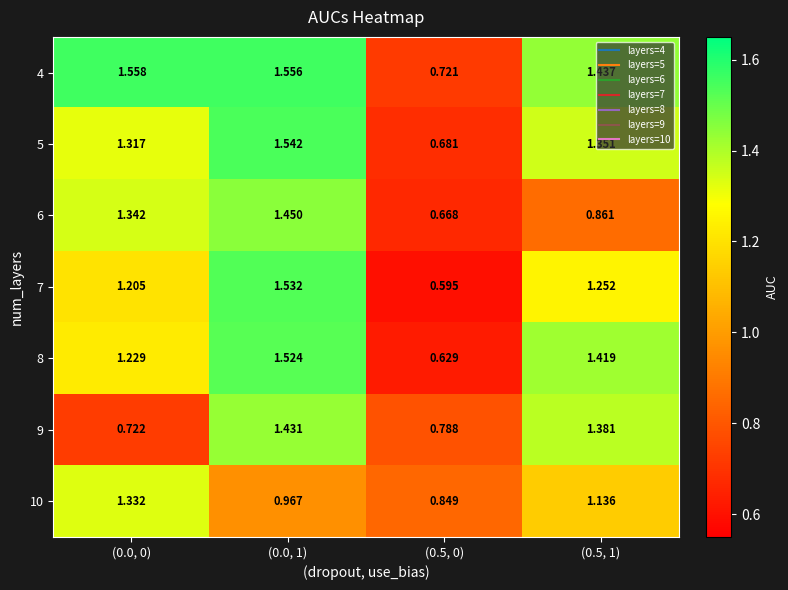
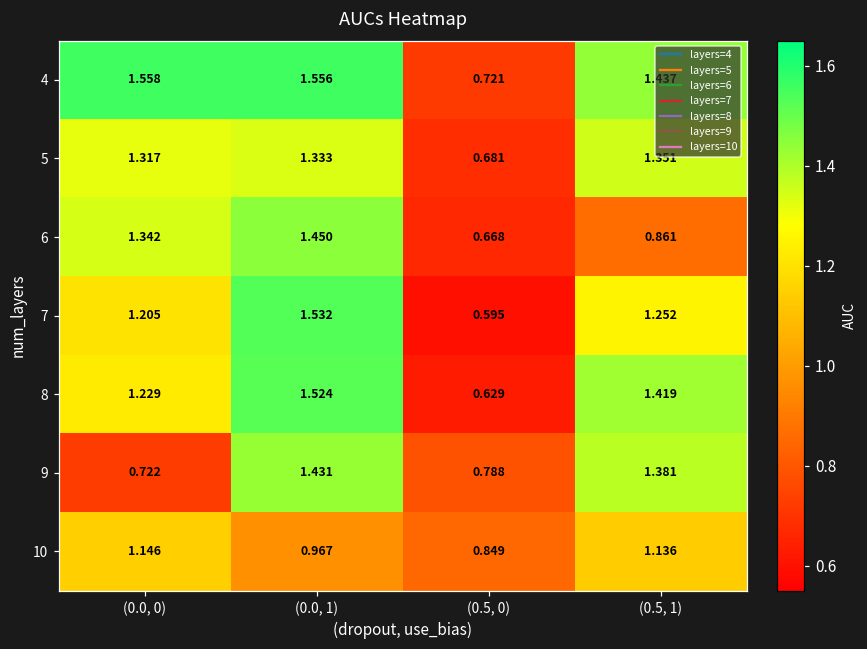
5, (0.0, 1): 1.542 -> 1.333
10, (0.0, 0): 1.332 -> 1.146
